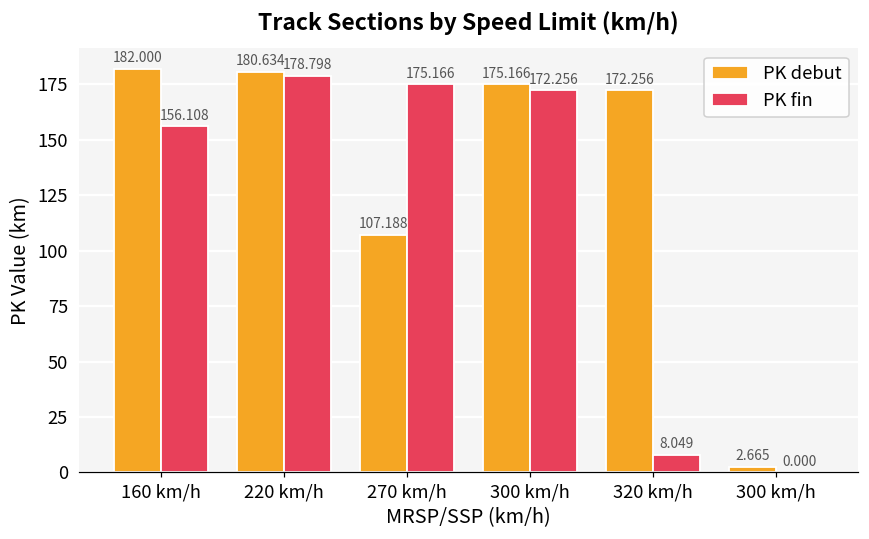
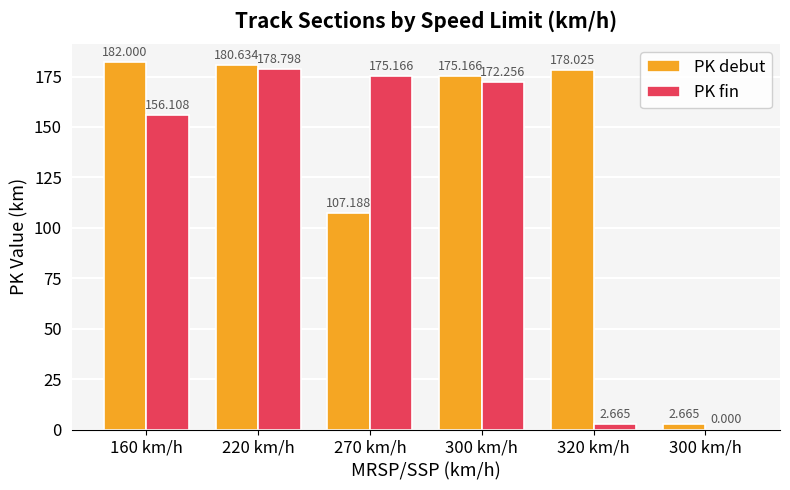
PK debut, 320 km/h: 172.256 -> 178.025
PK fin, 320 km/h: 8.049 -> 2.665
